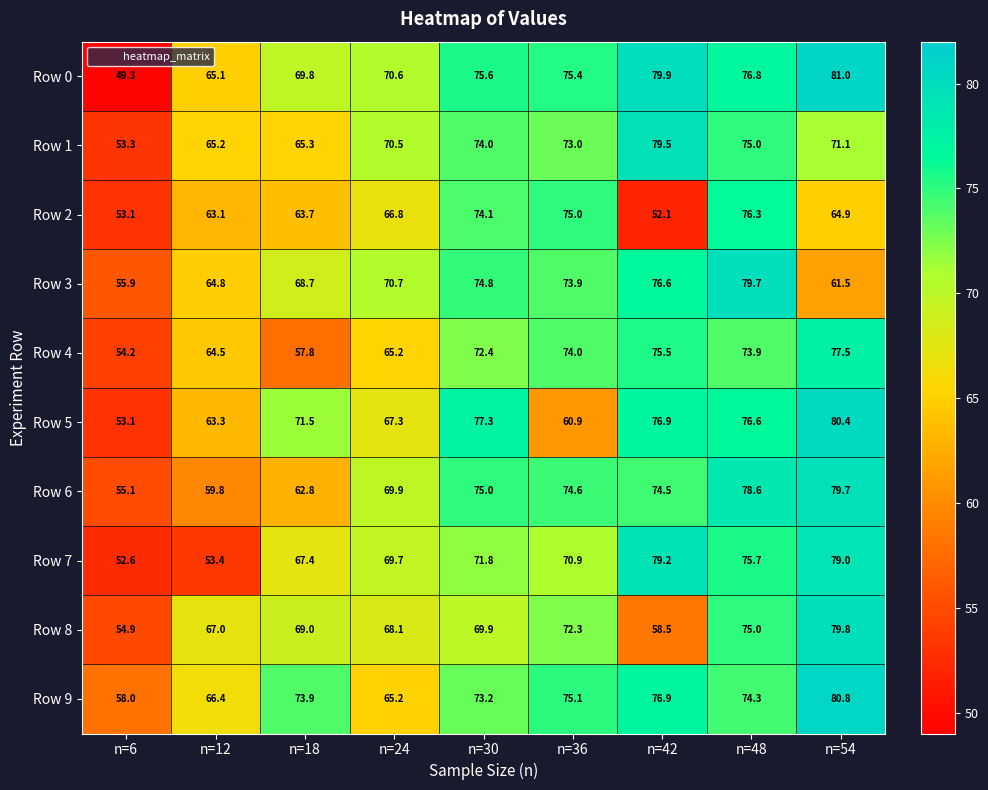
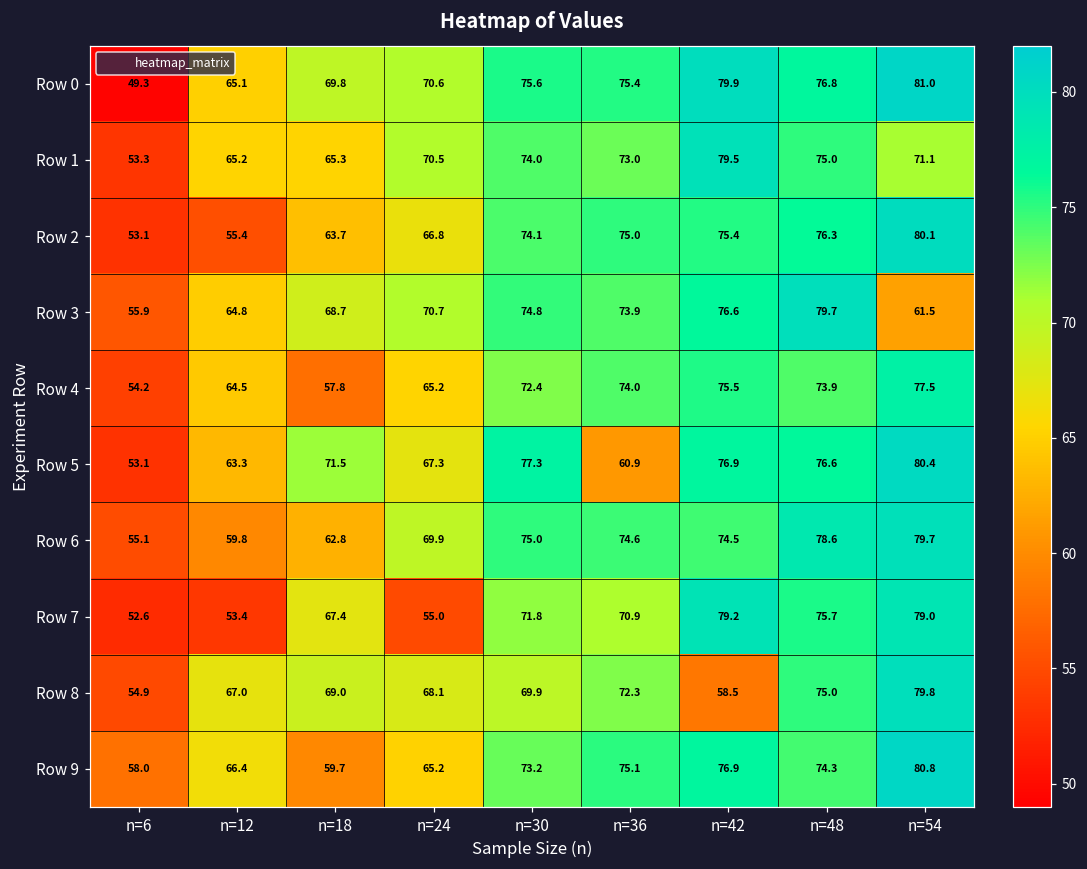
Row 2, n=12: 63.1 -> 55.4
Row 2, n=42: 52.1 -> 75.4
Row 2, n=54: 64.9 -> 80.1
Row 7, n=24: 69.7 -> 55.0
Row 9, n=18: 73.9 -> 59.7
